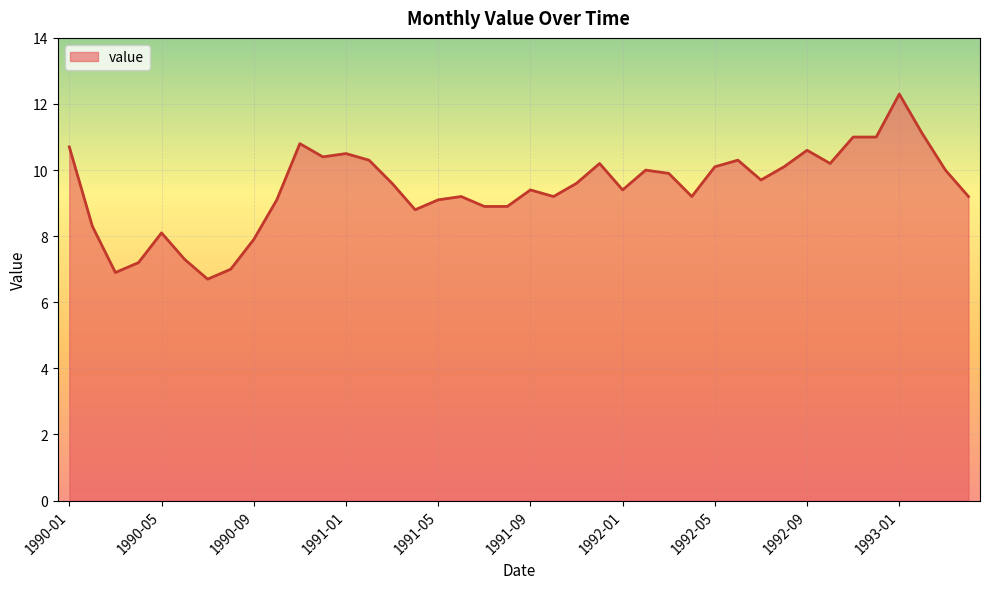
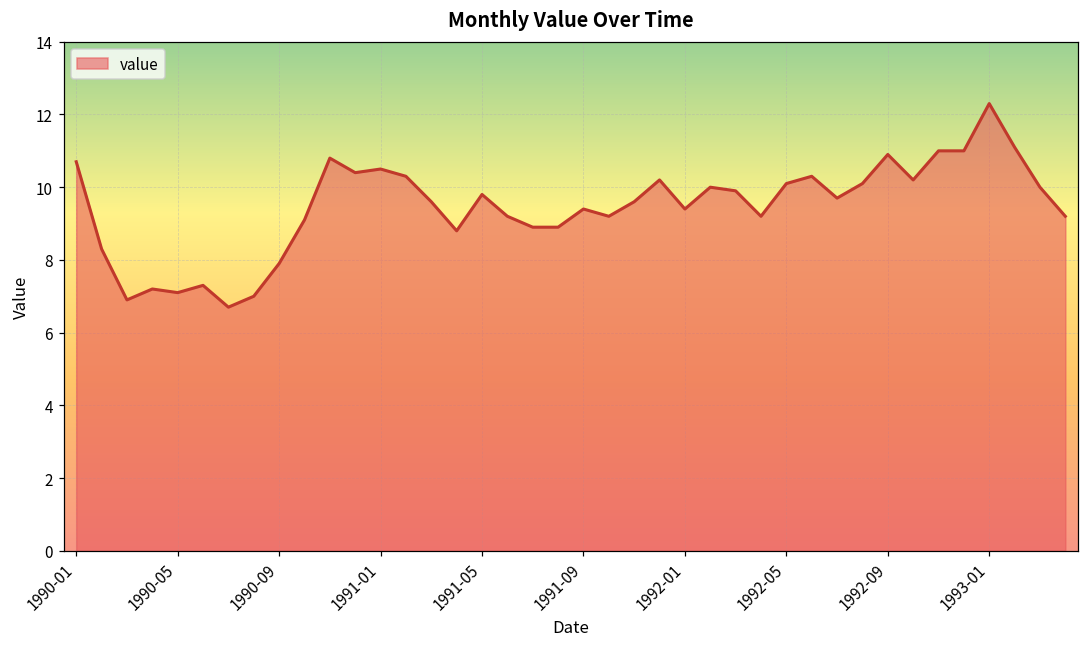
1990-05: 8.1 -> 7.1
1991-05: 9.1 -> 9.8
1992-09: 10.6 -> 10.9
